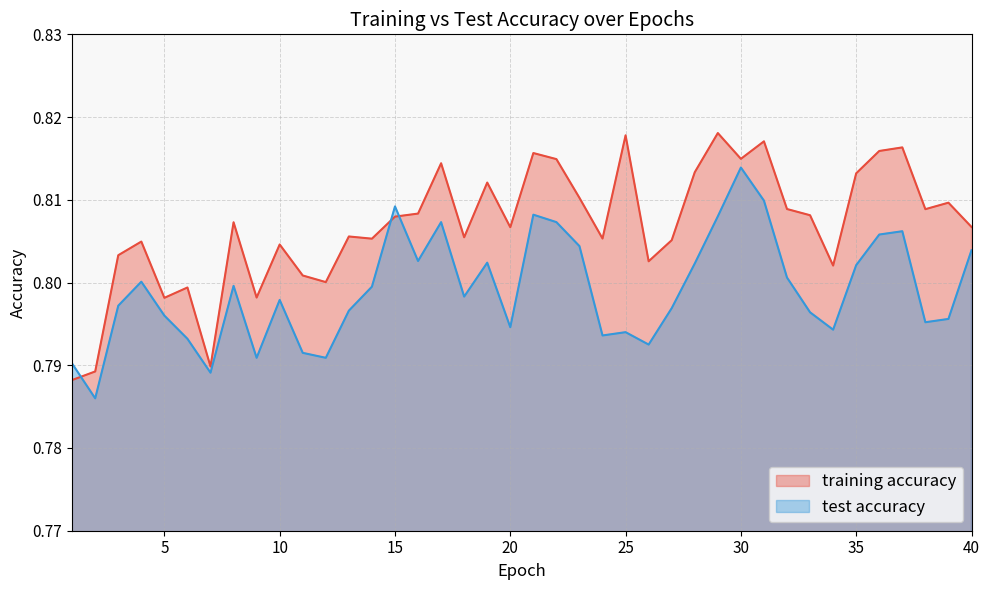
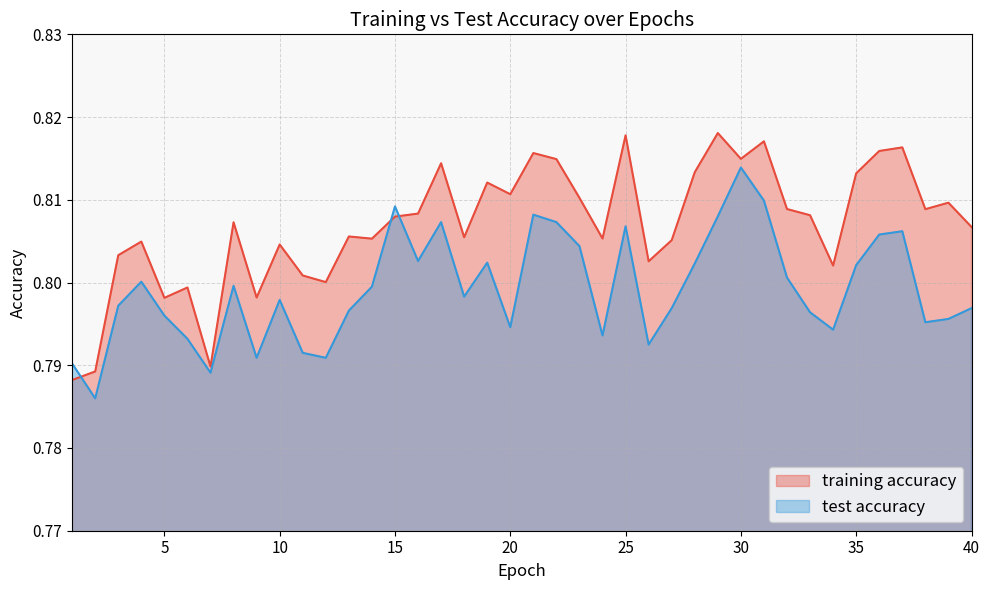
training accuracy, 20: 0.807 -> 0.811
test accuracy, 25: 0.794 -> 0.807
test accuracy, 40: 0.804 -> 0.797
